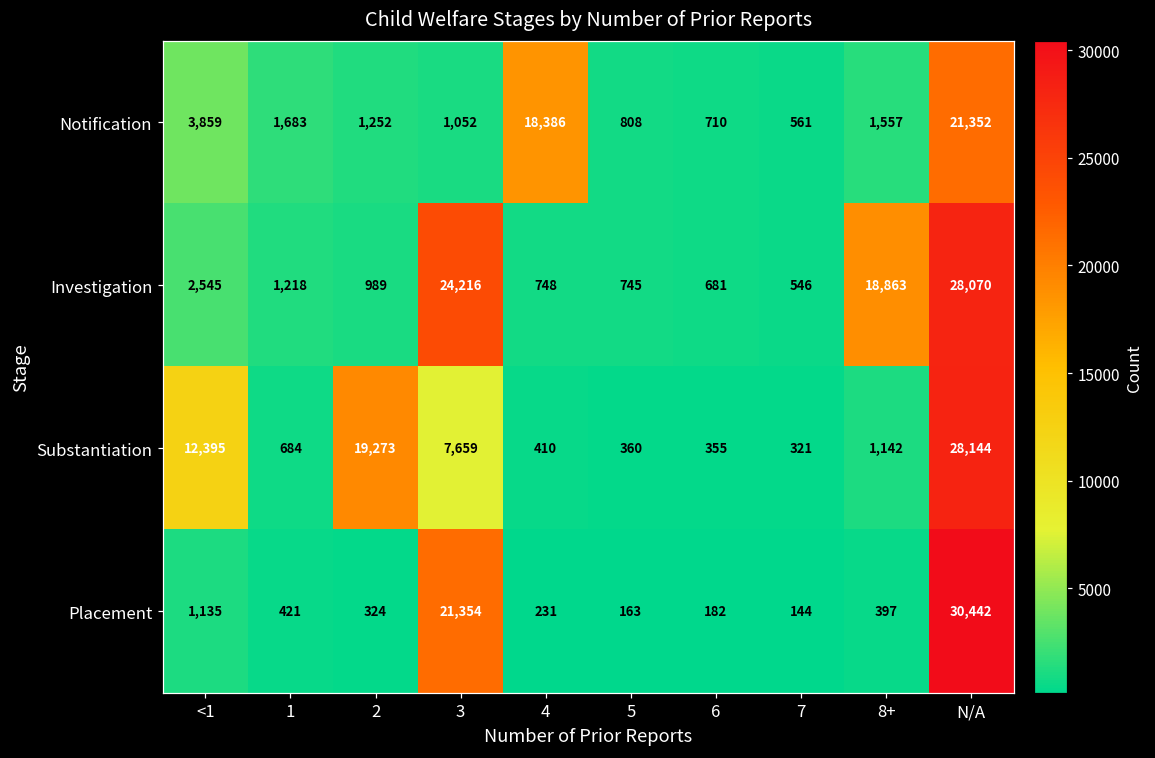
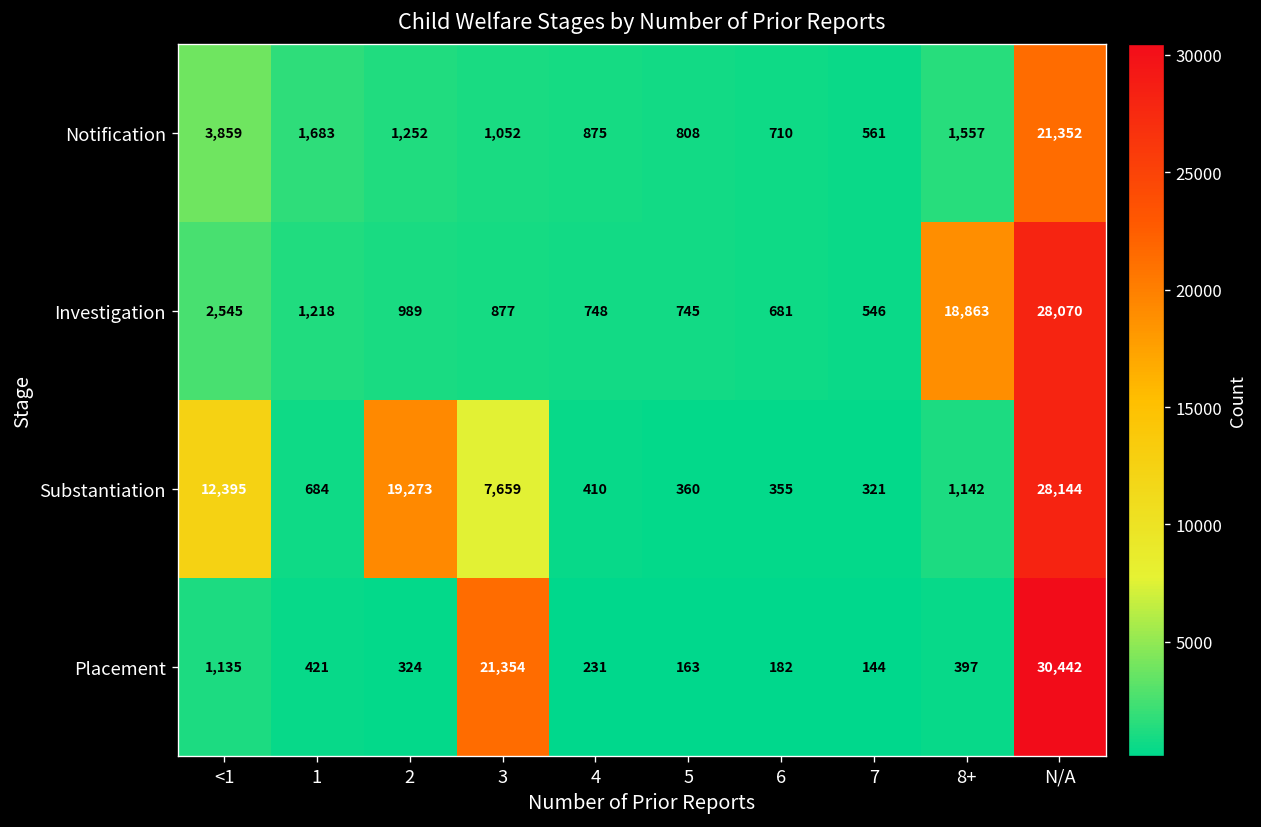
Notification, 4: 18,386 -> 875
Investigation, 3: 24,216 -> 877
